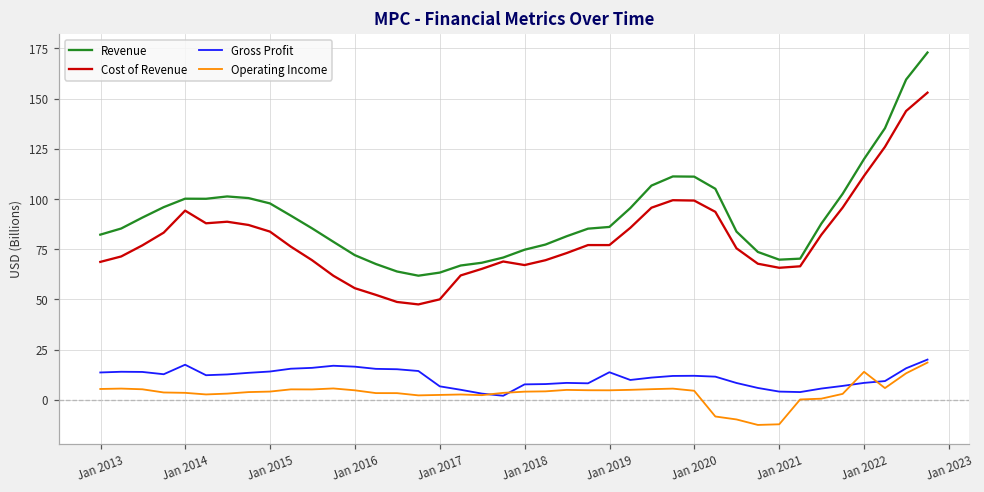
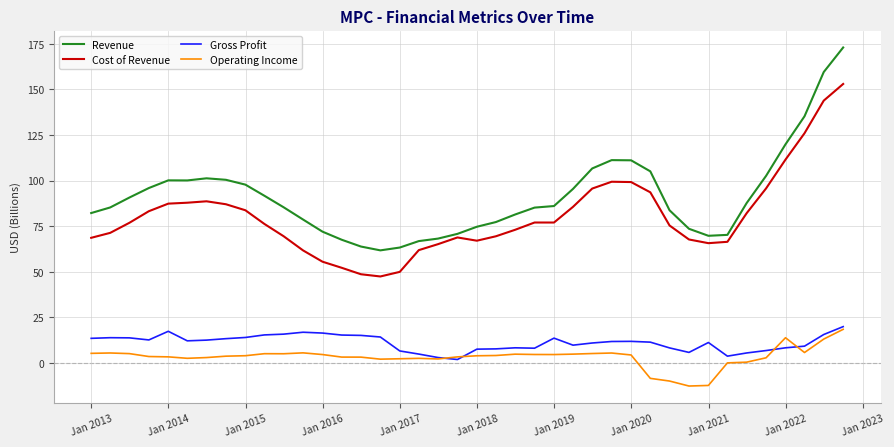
Cost of Revenue, Jan 2014: 94 -> 87
Gross Profit, Jan 2021: 4 -> 11
